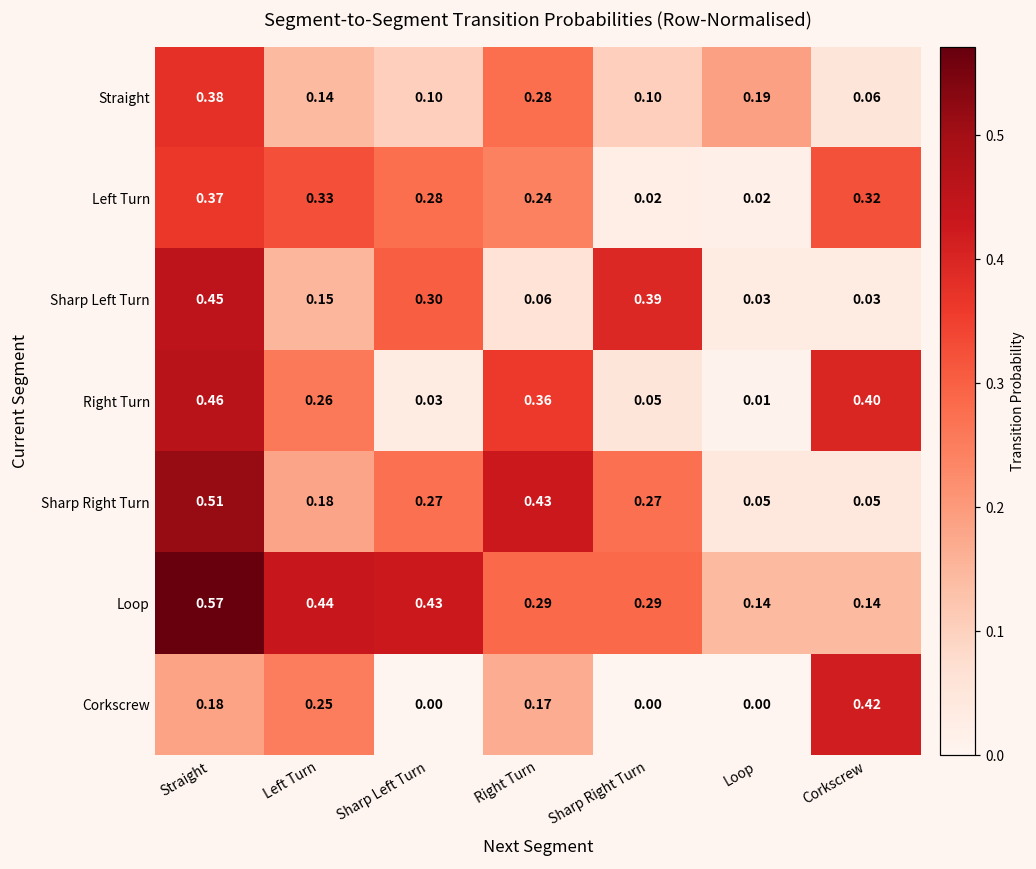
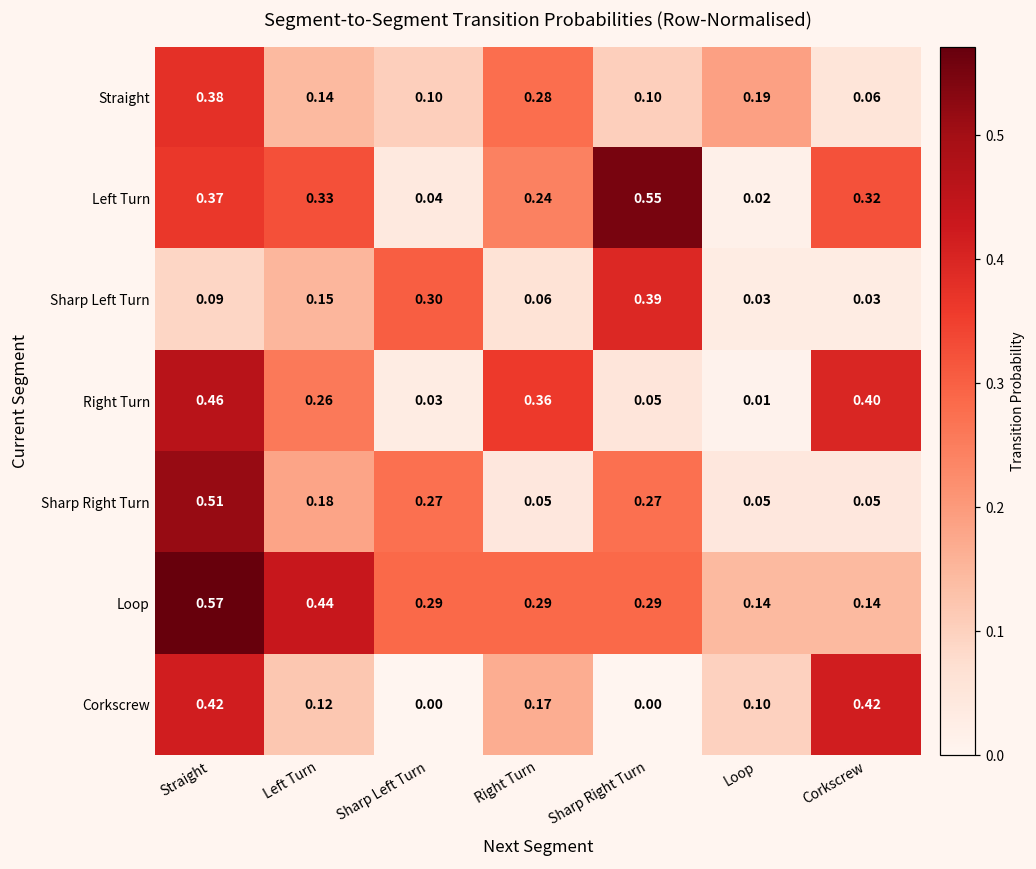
Left Turn, Sharp Left Turn: 0.28 -> 0.04
Left Turn, Sharp Right Turn: 0.02 -> 0.55
Sharp Left Turn, Straight: 0.45 -> 0.09
Sharp Right Turn, Right Turn: 0.43 -> 0.05
Loop, Sharp Left Turn: 0.43 -> 0.29
Corkscrew, Straight: 0.18 -> 0.42
Corkscrew, Left Turn: 0.25 -> 0.12
Corkscrew, Loop: 0.00 -> 0.10
